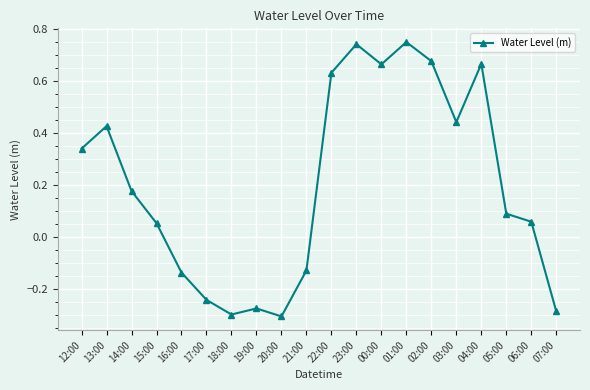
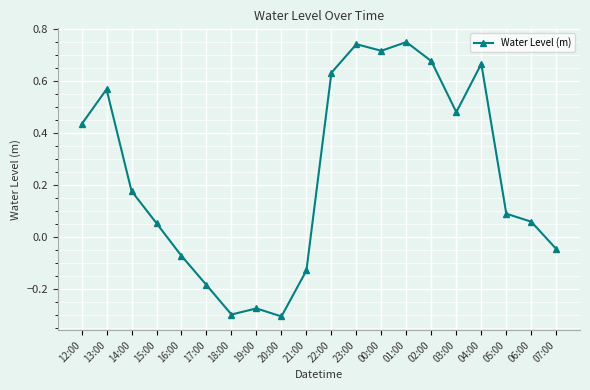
12:00: 0.34 -> 0.43
13:00: 0.43 -> 0.57
16:00: -0.14 -> -0.07
17:00: -0.24 -> -0.18
00:00: 0.66 -> 0.72
03:00: 0.44 -> 0.48
07:00: -0.29 -> -0.05
